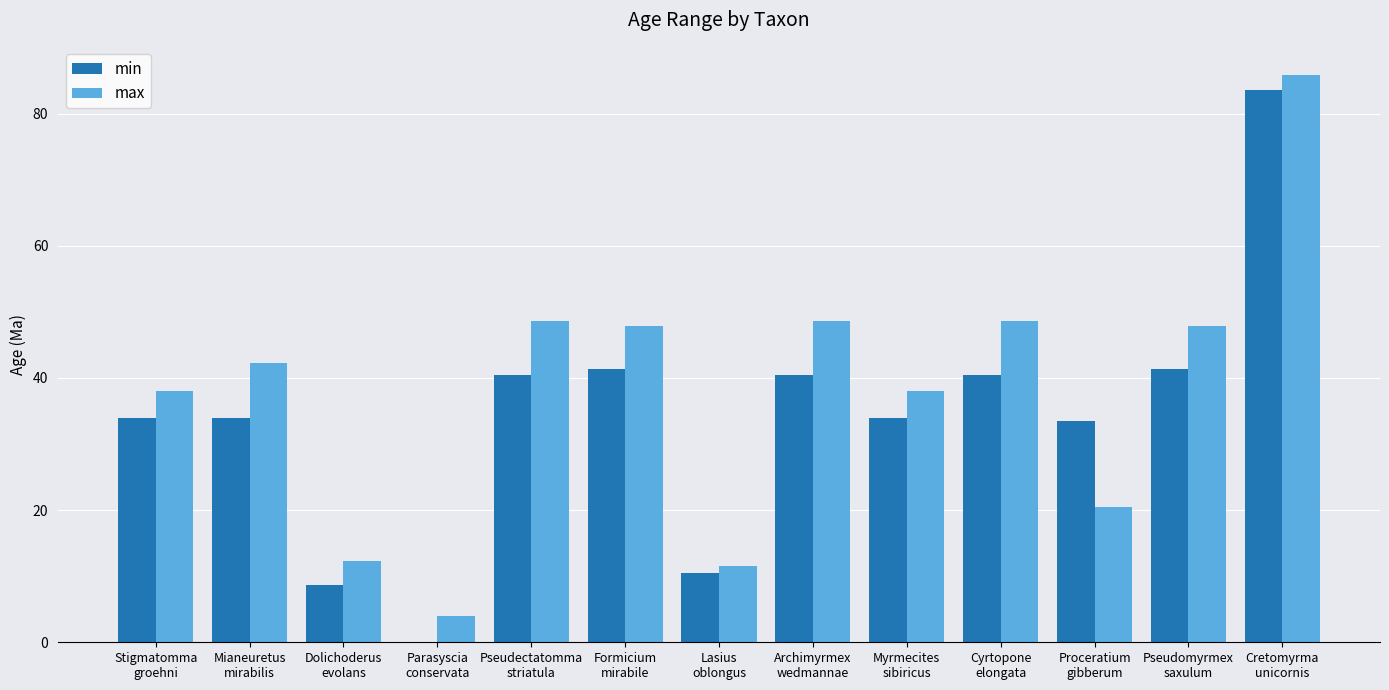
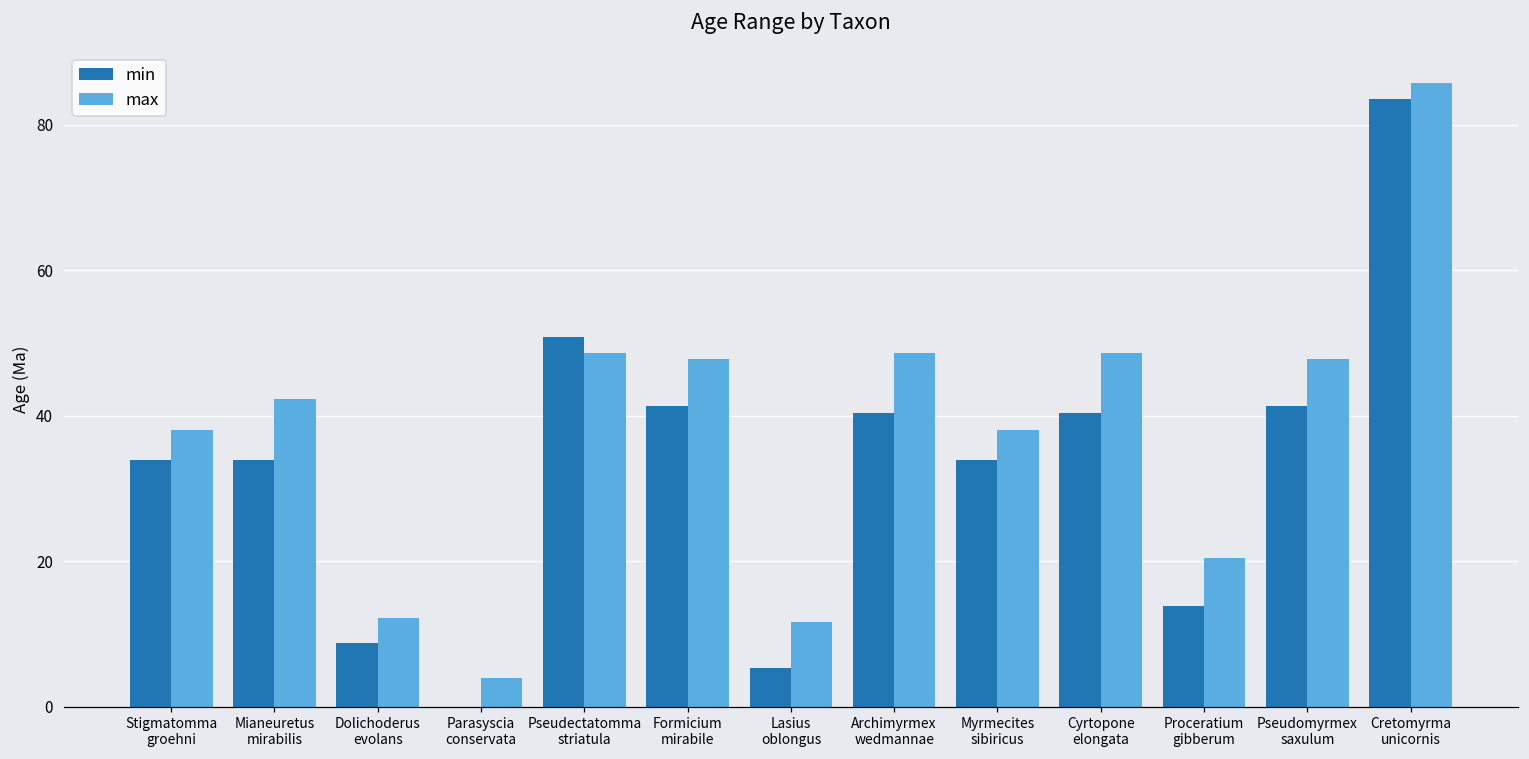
min, Pseudectatomma striatula: 40 -> 51
min, Lasius oblongus: 11 -> 5
min, Proceratium gibberum: 34 -> 14
